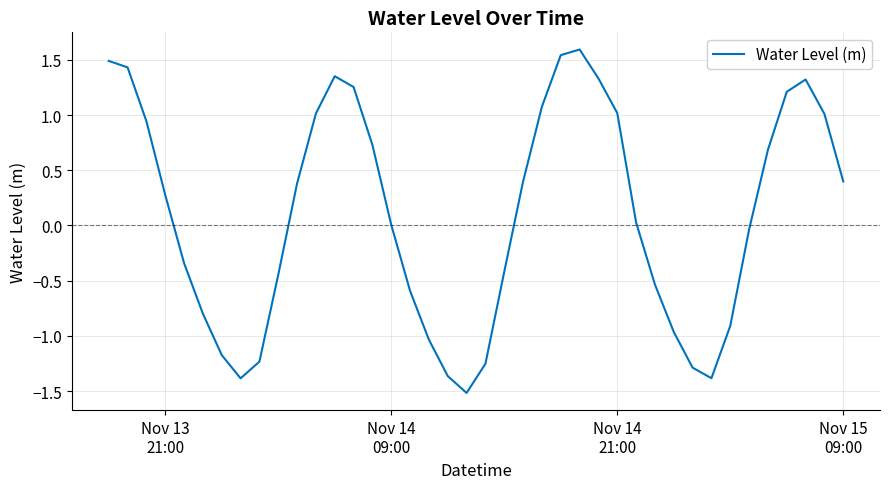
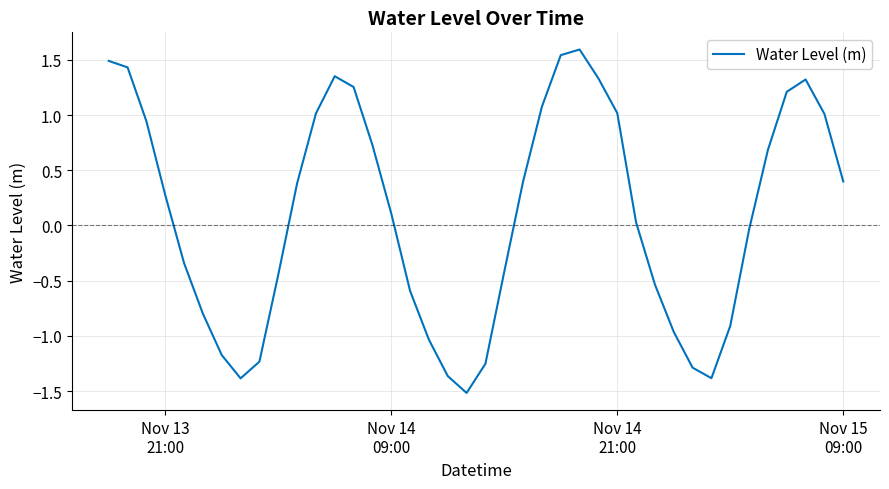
Nov 14 09:00: 0.01 -> 0.11
